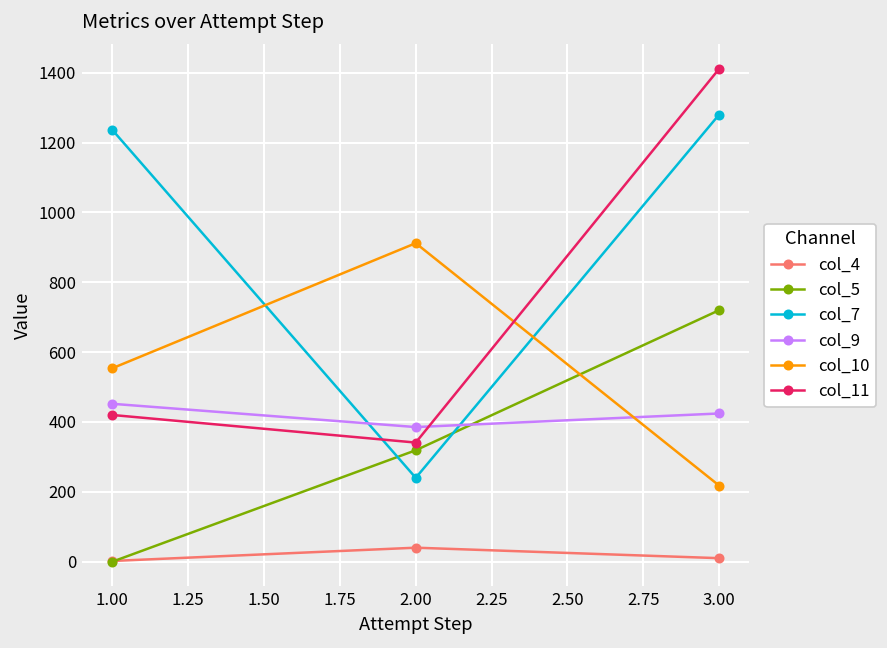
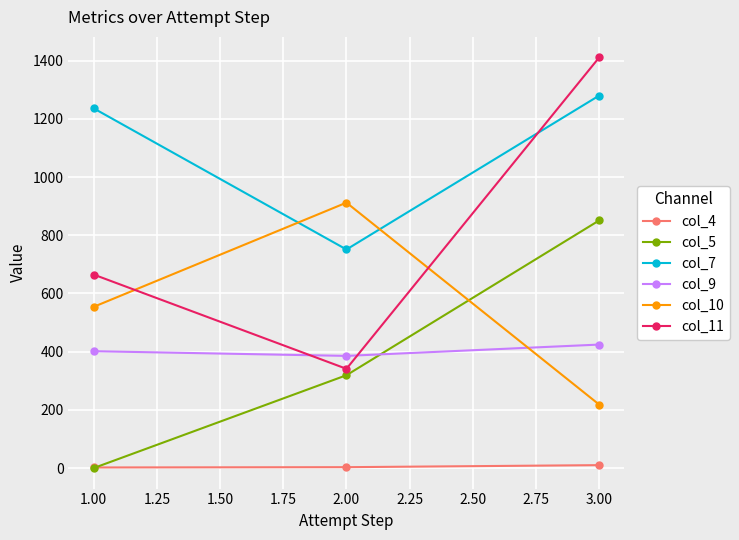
col_9, 1.00: 450 -> 400
col_11, 1.00: 420 -> 660
col_4, 2.00: 40 -> 0
col_7, 2.00: 240 -> 750
col_5, 3.00: 720 -> 850
